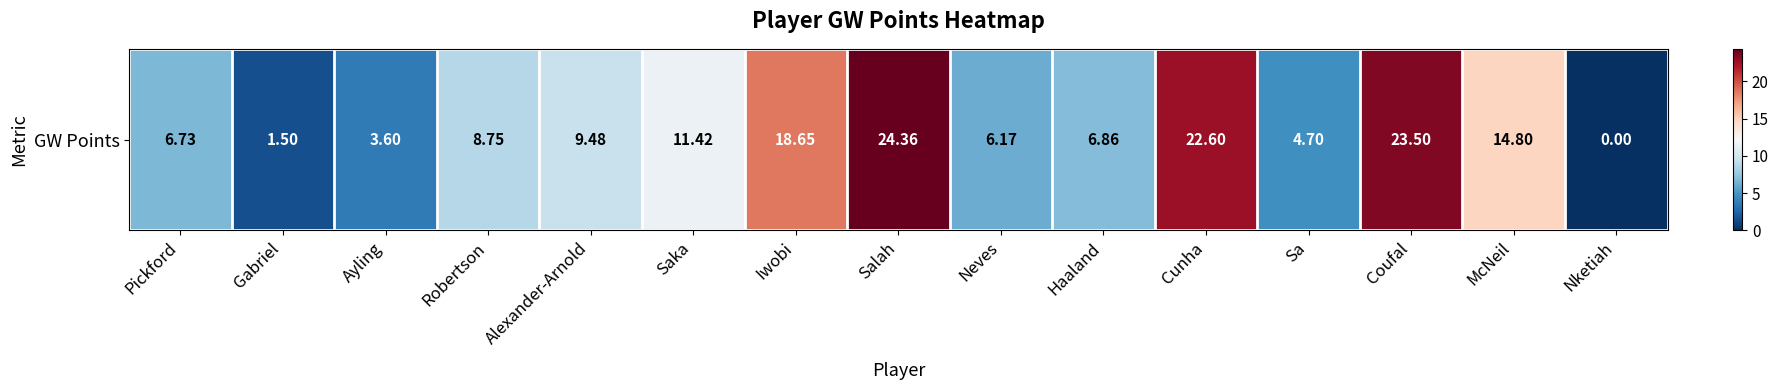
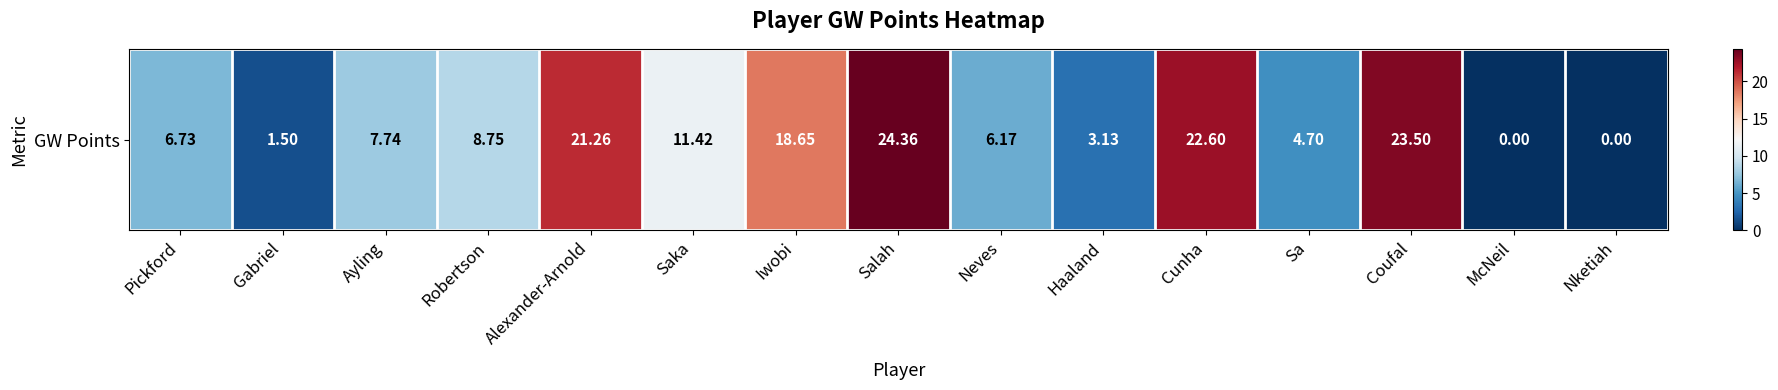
GW Points, Ayling: 3.60 -> 7.74
GW Points, Alexander-Arnold: 9.48 -> 21.26
GW Points, Haaland: 6.86 -> 3.13
GW Points, McNeil: 14.80 -> 0.00
